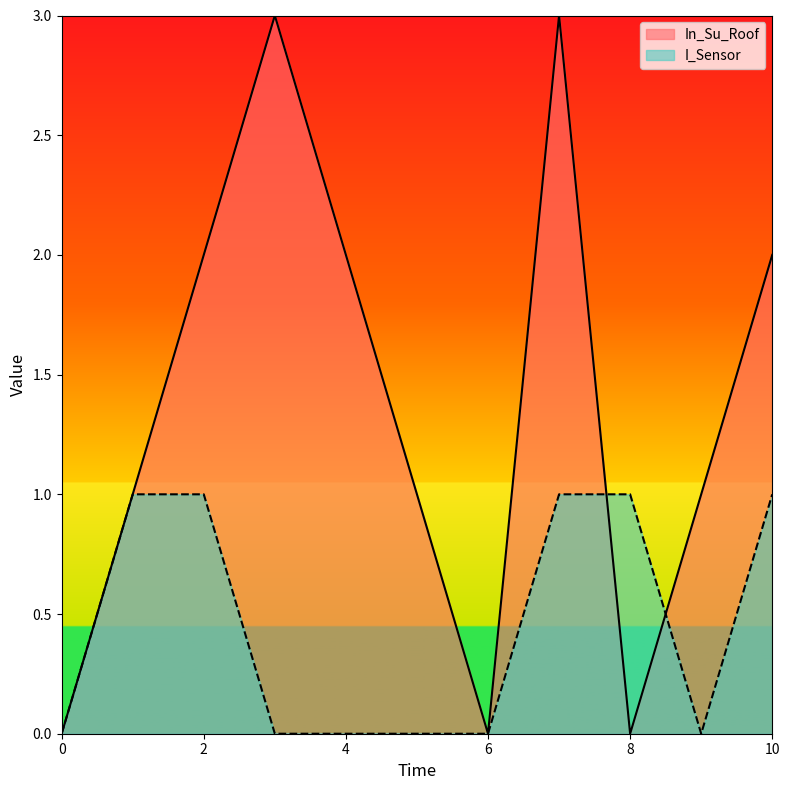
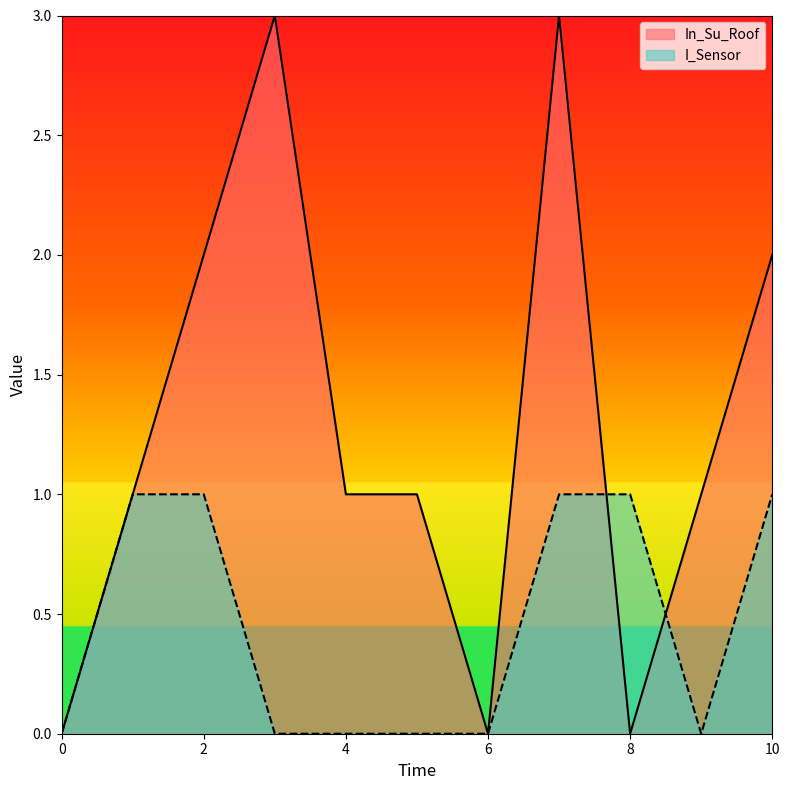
In_Su_Roof, 4: 2 -> 1
